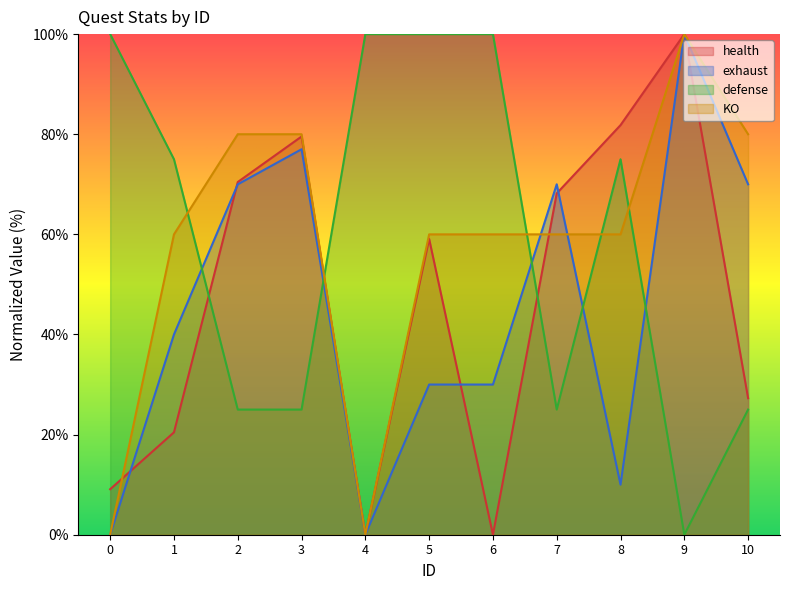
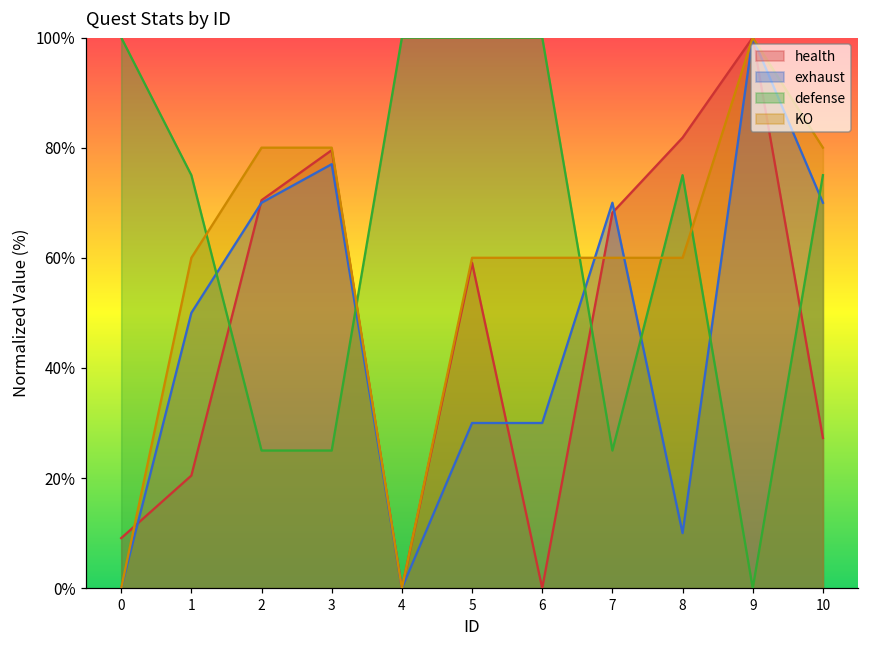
exhaust, 1: 40% -> 50%
defense, 10: 25% -> 75%
